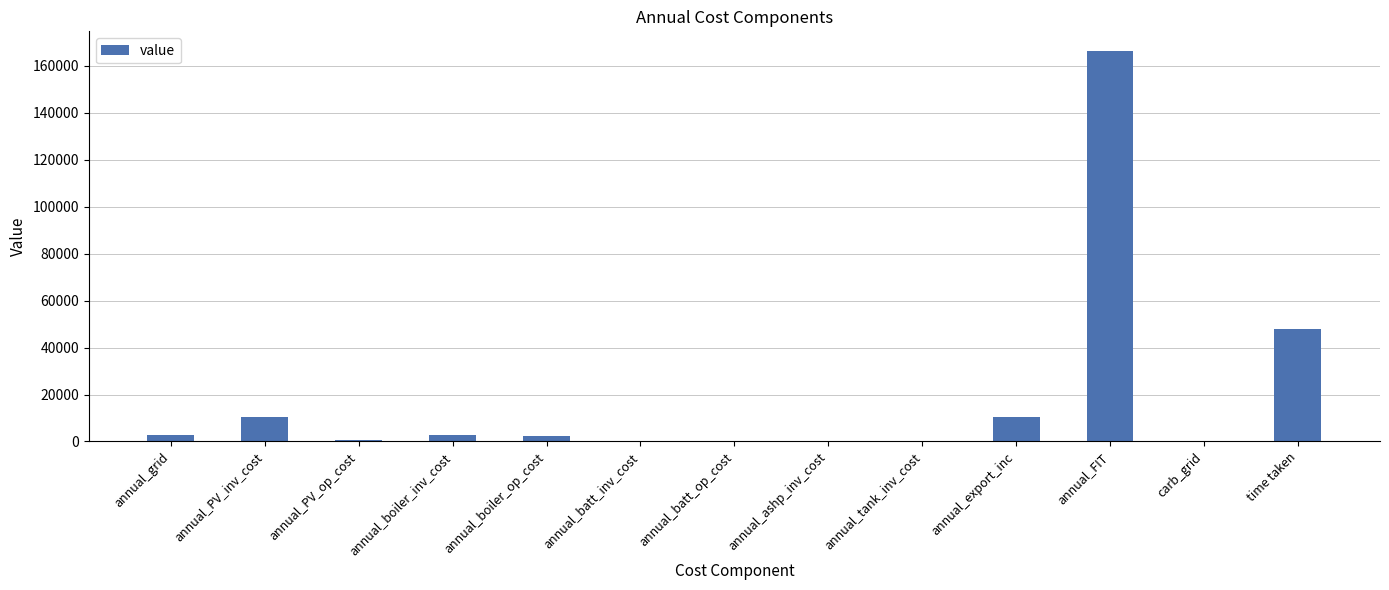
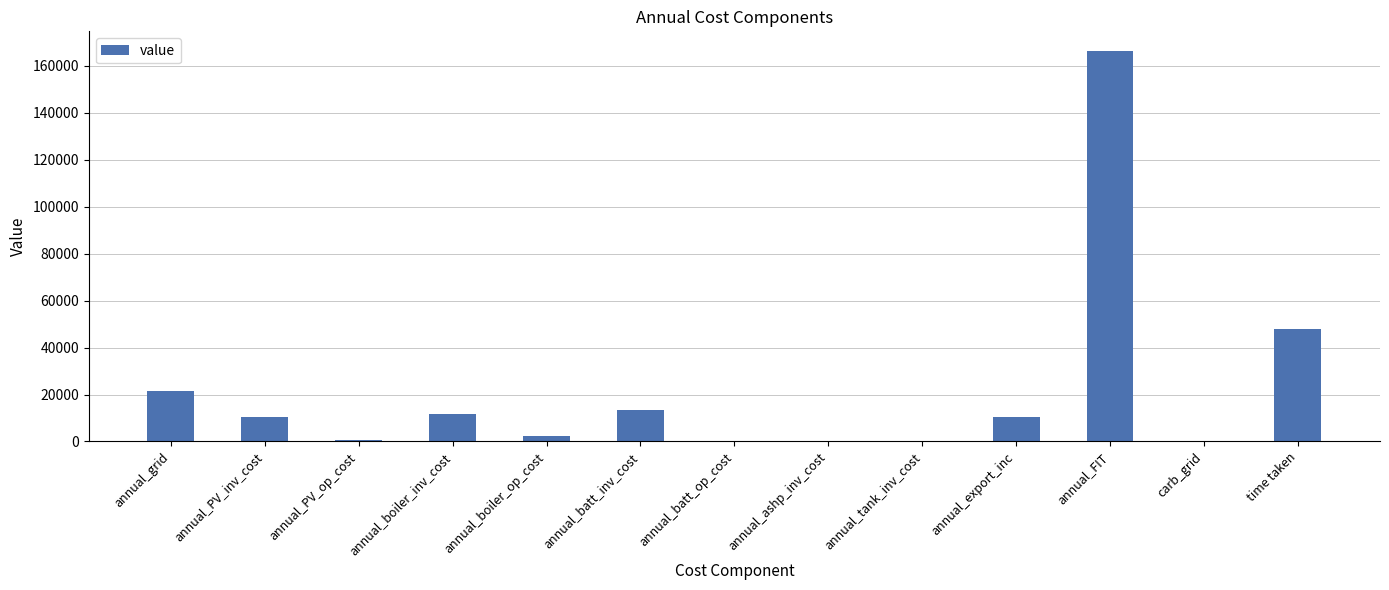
annual_grid: 3000 -> 21000
annual_boiler_inv_cost: 3000 -> 12000
annual_batt_inv_cost: 0 -> 13000
